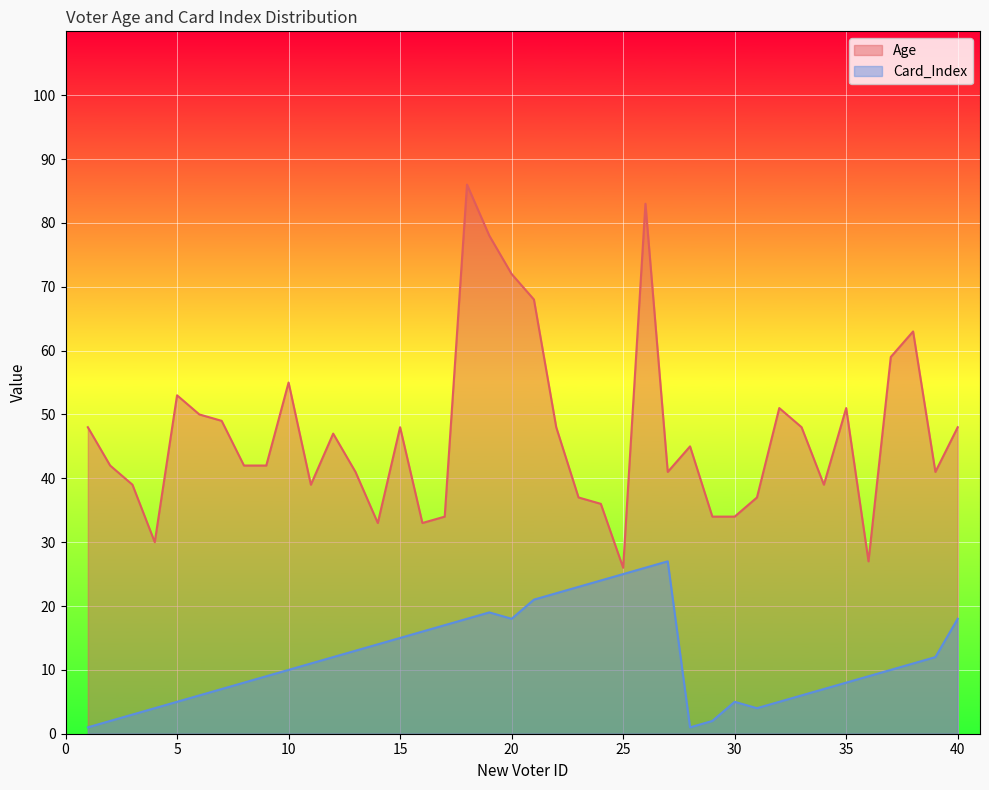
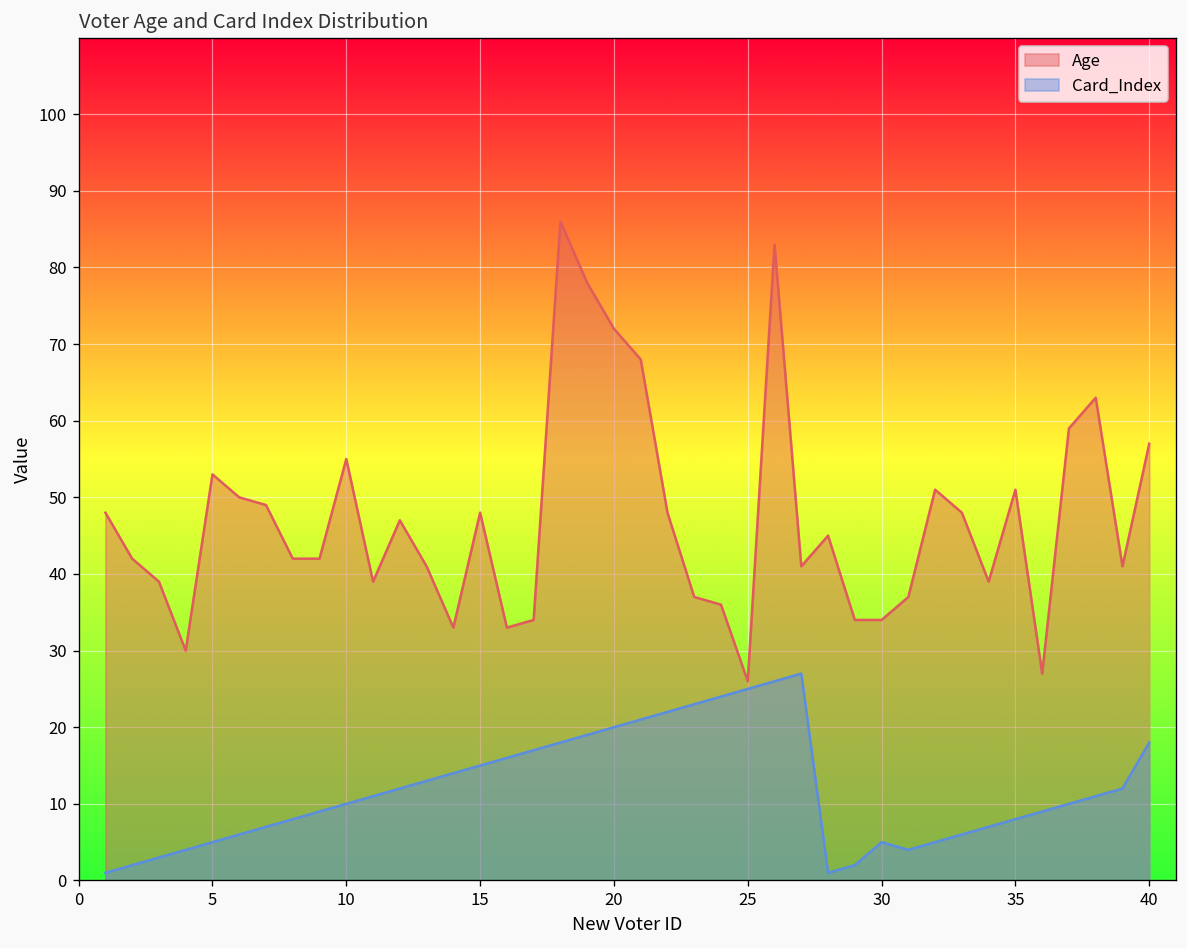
Card_Index, 20: 18 -> 20
Age, 40: 48 -> 57
